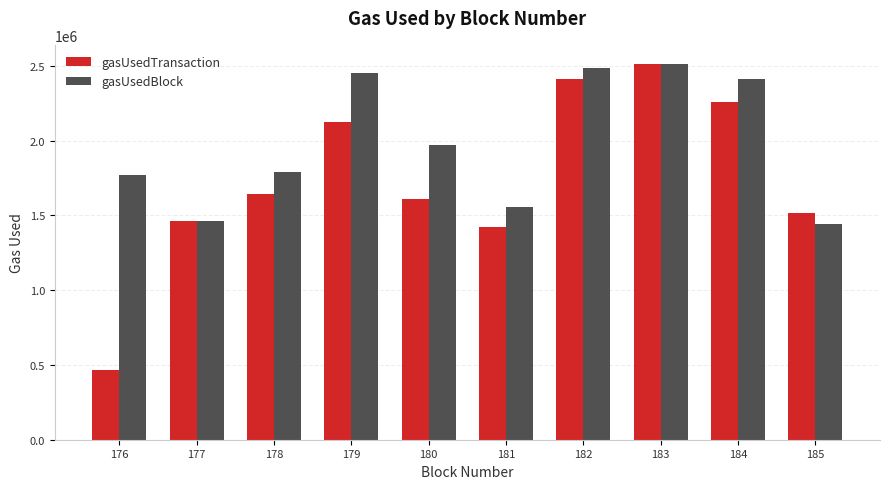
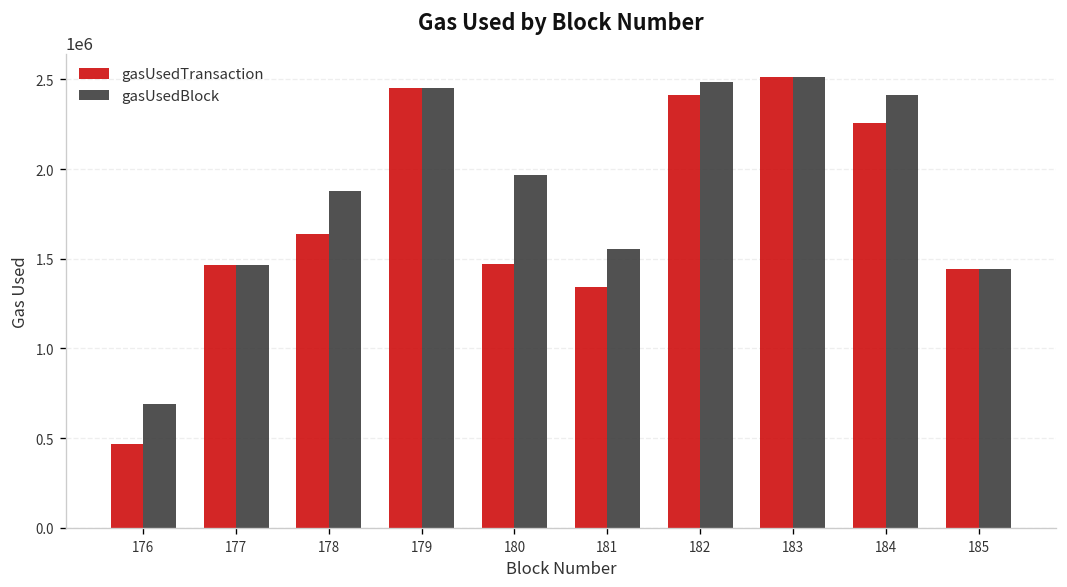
gasUsedBlock, 176: 1770000 -> 690000
gasUsedBlock, 178: 1790000 -> 1880000
gasUsedTransaction, 179: 2130000 -> 2450000
gasUsedTransaction, 180: 1610000 -> 1470000
gasUsedTransaction, 181: 1420000 -> 1340000
gasUsedTransaction, 185: 1520000 -> 1450000
